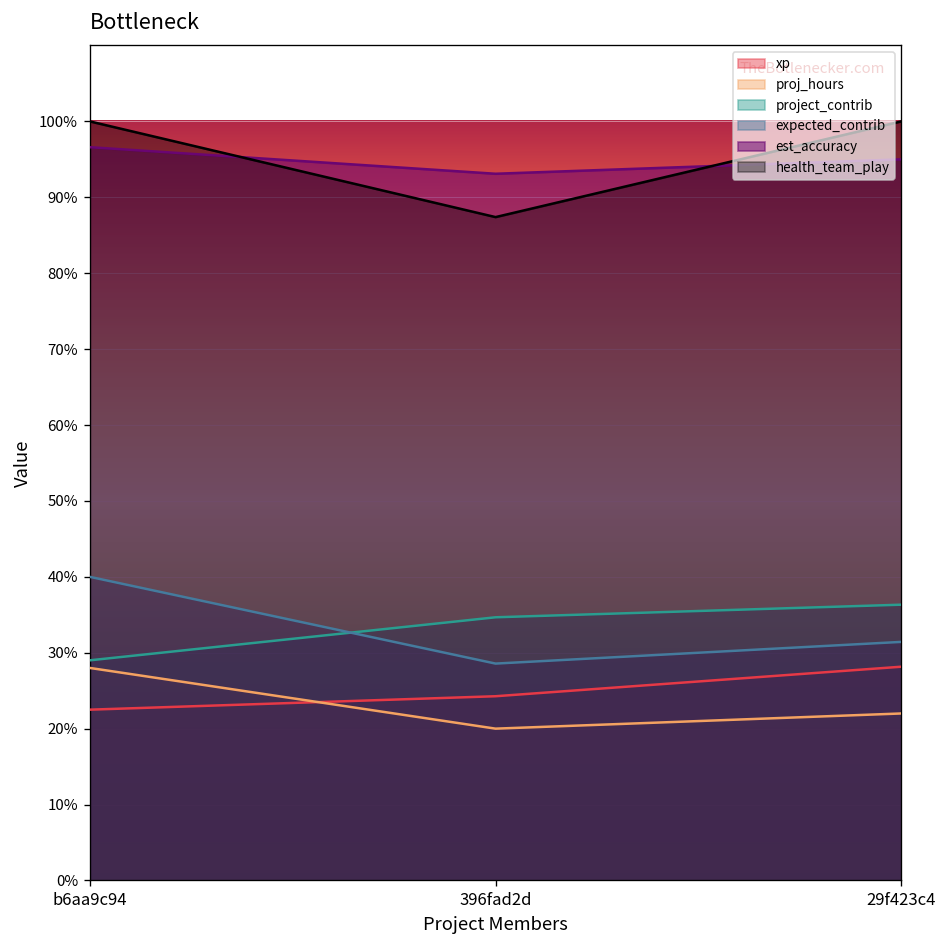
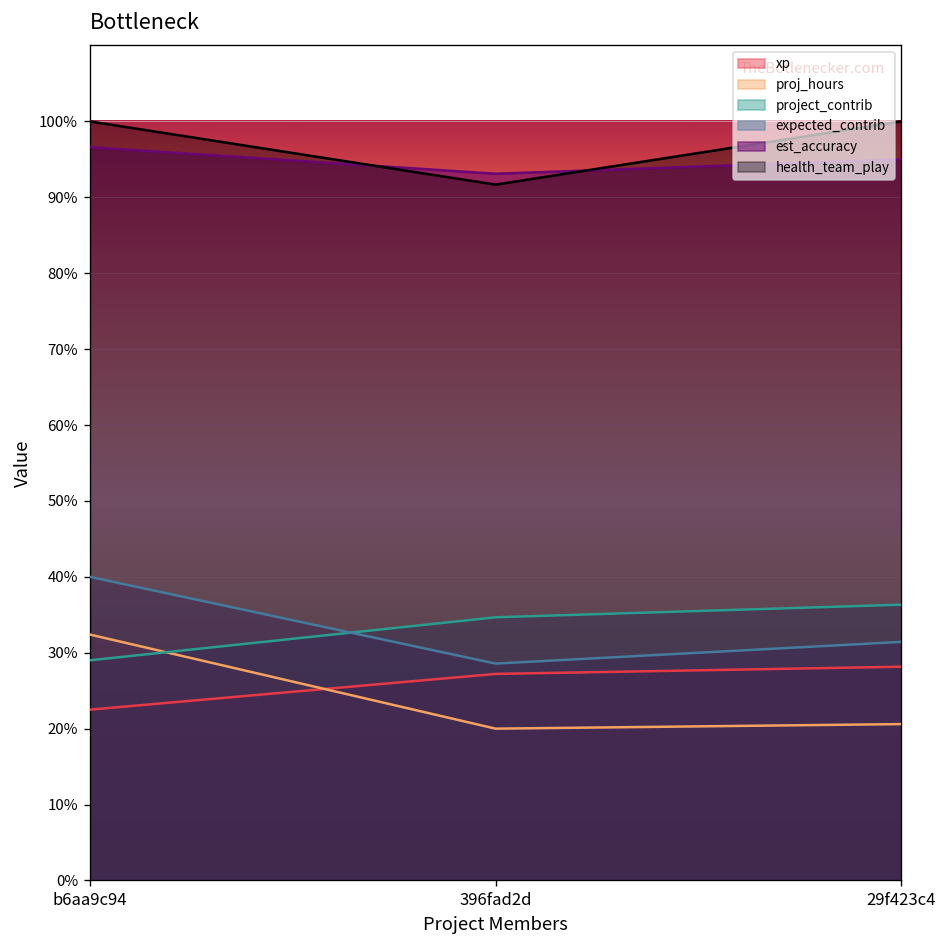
proj_hours, b6aa9c94: 28% -> 32%
xp, 396fad2d: 24% -> 27%
health_team_play, 396fad2d: 87% -> 92%
proj_hours, 29f423c4: 22% -> 21%
